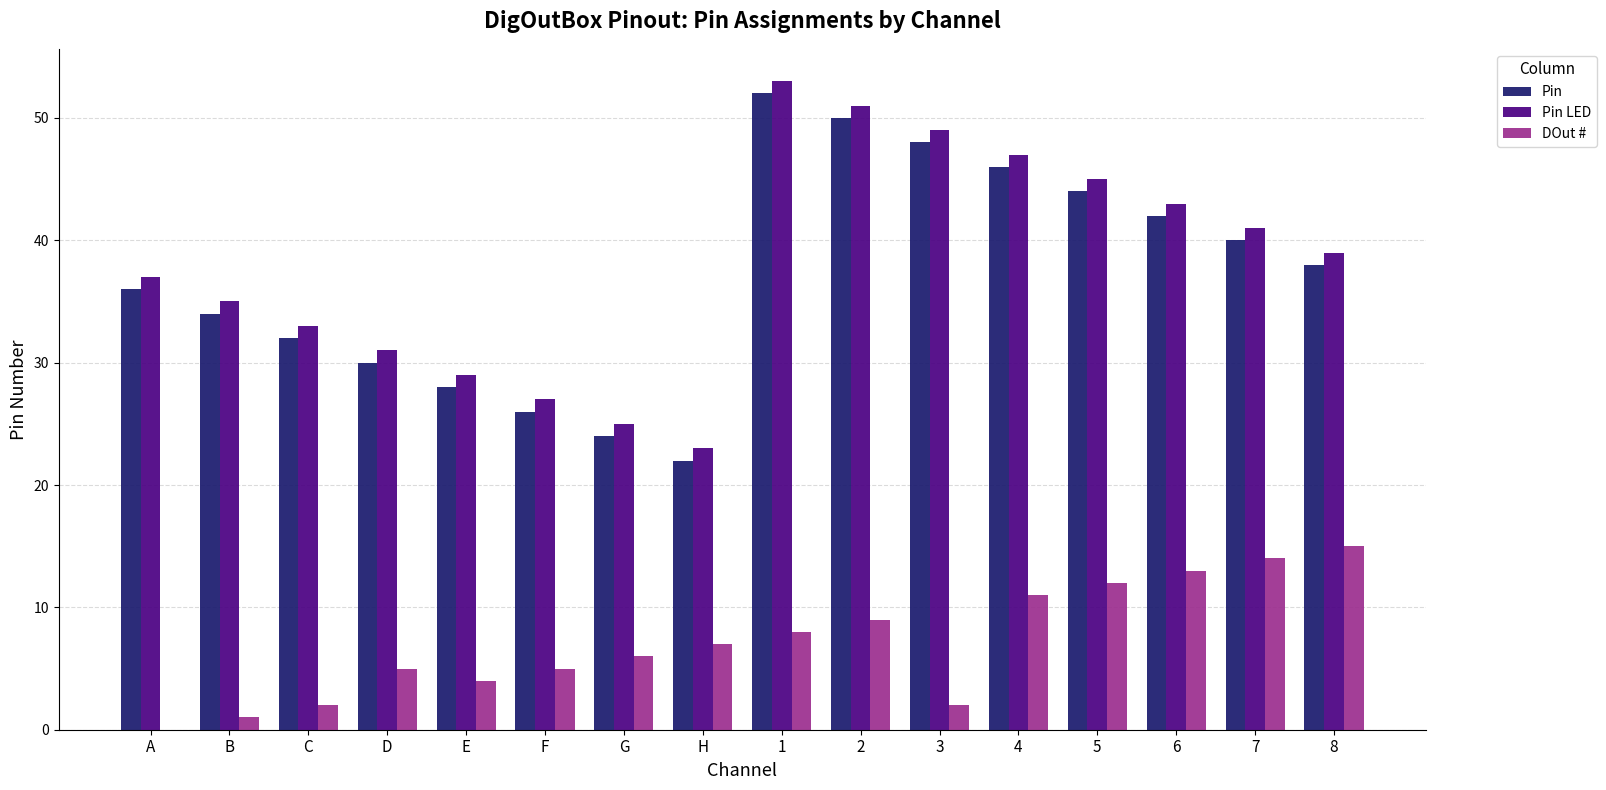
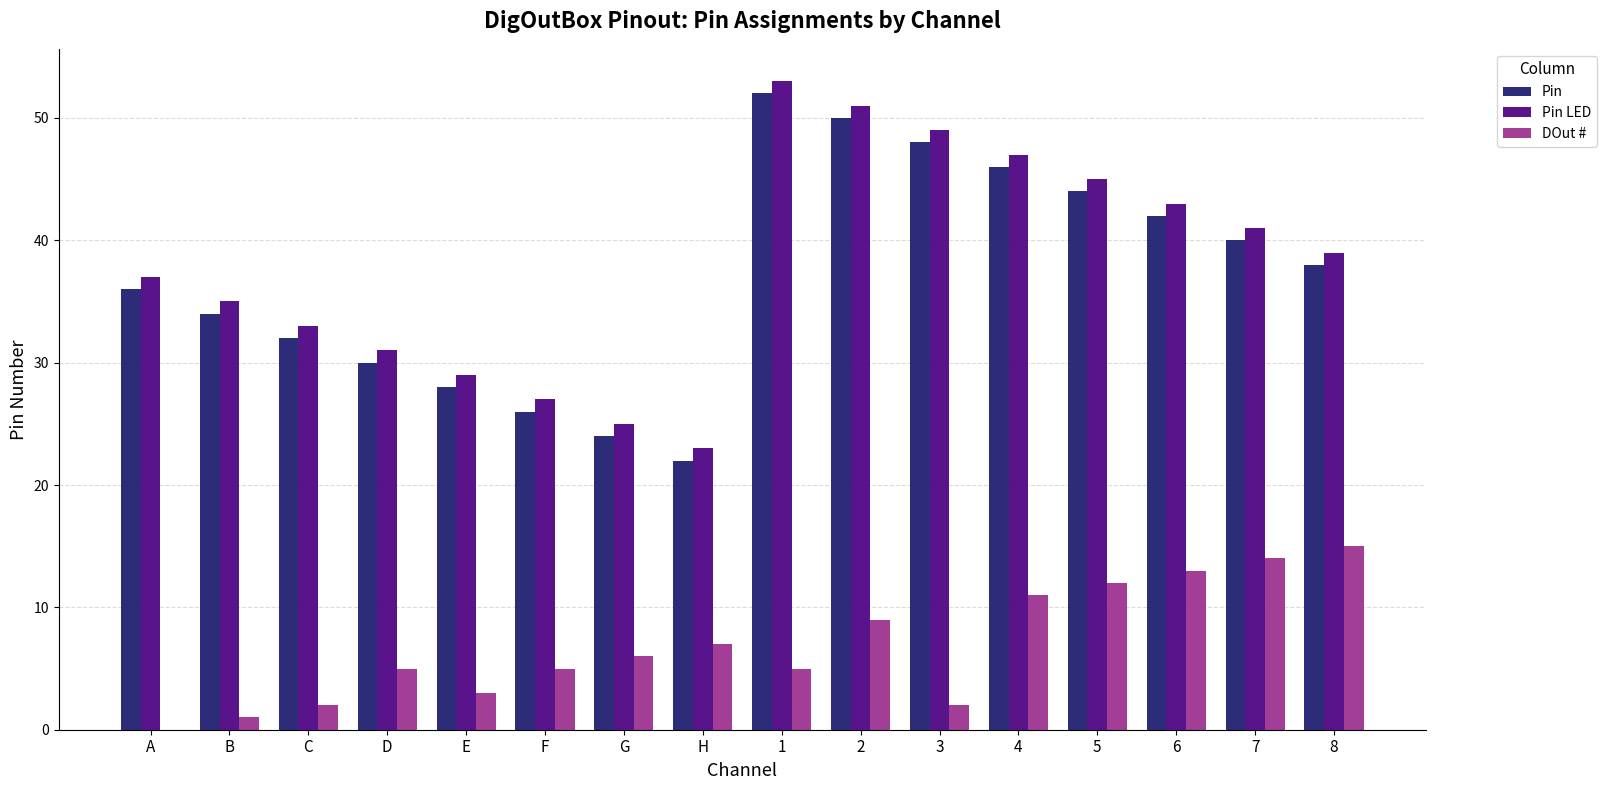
DOut #, E: 4 -> 3
DOut #, 1: 8 -> 5
